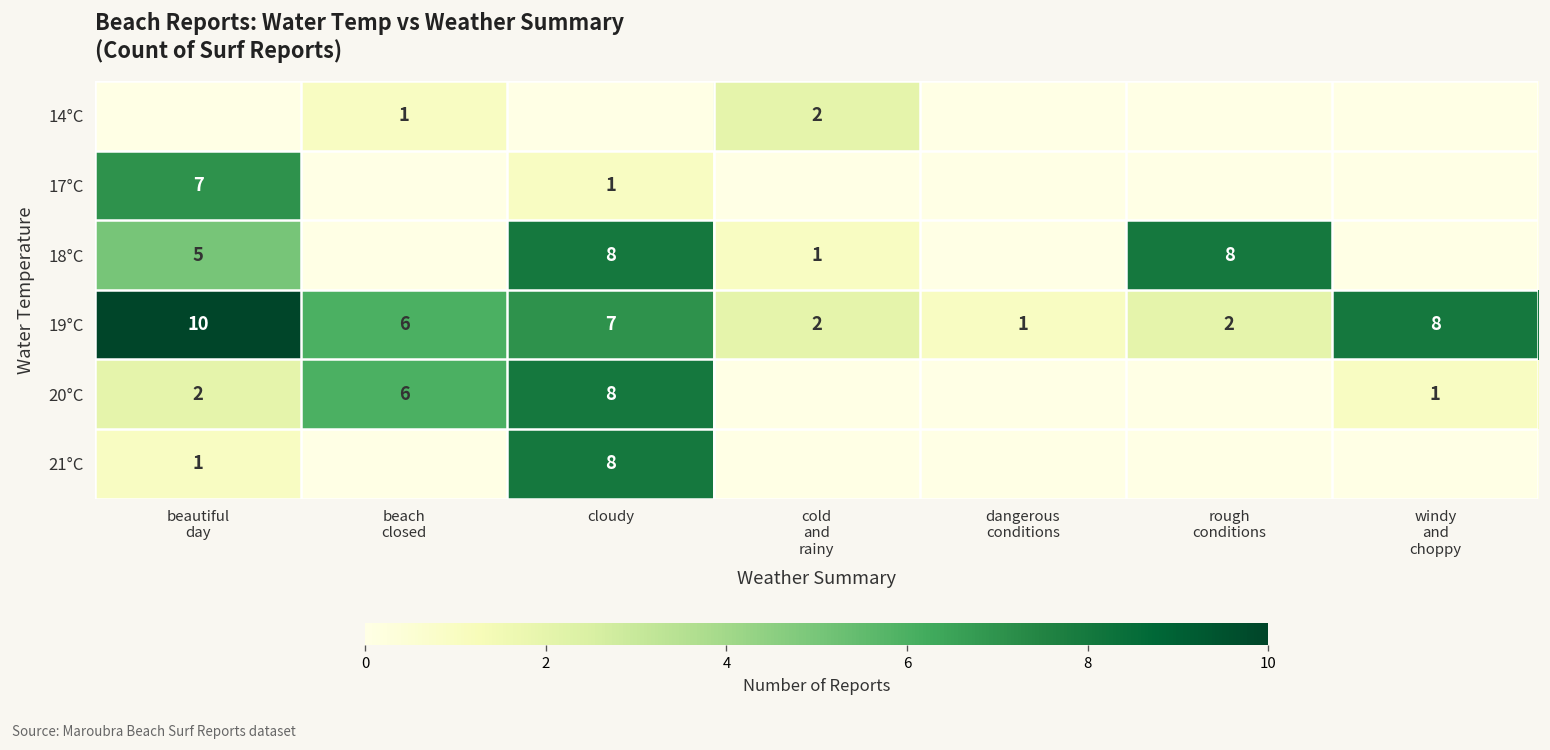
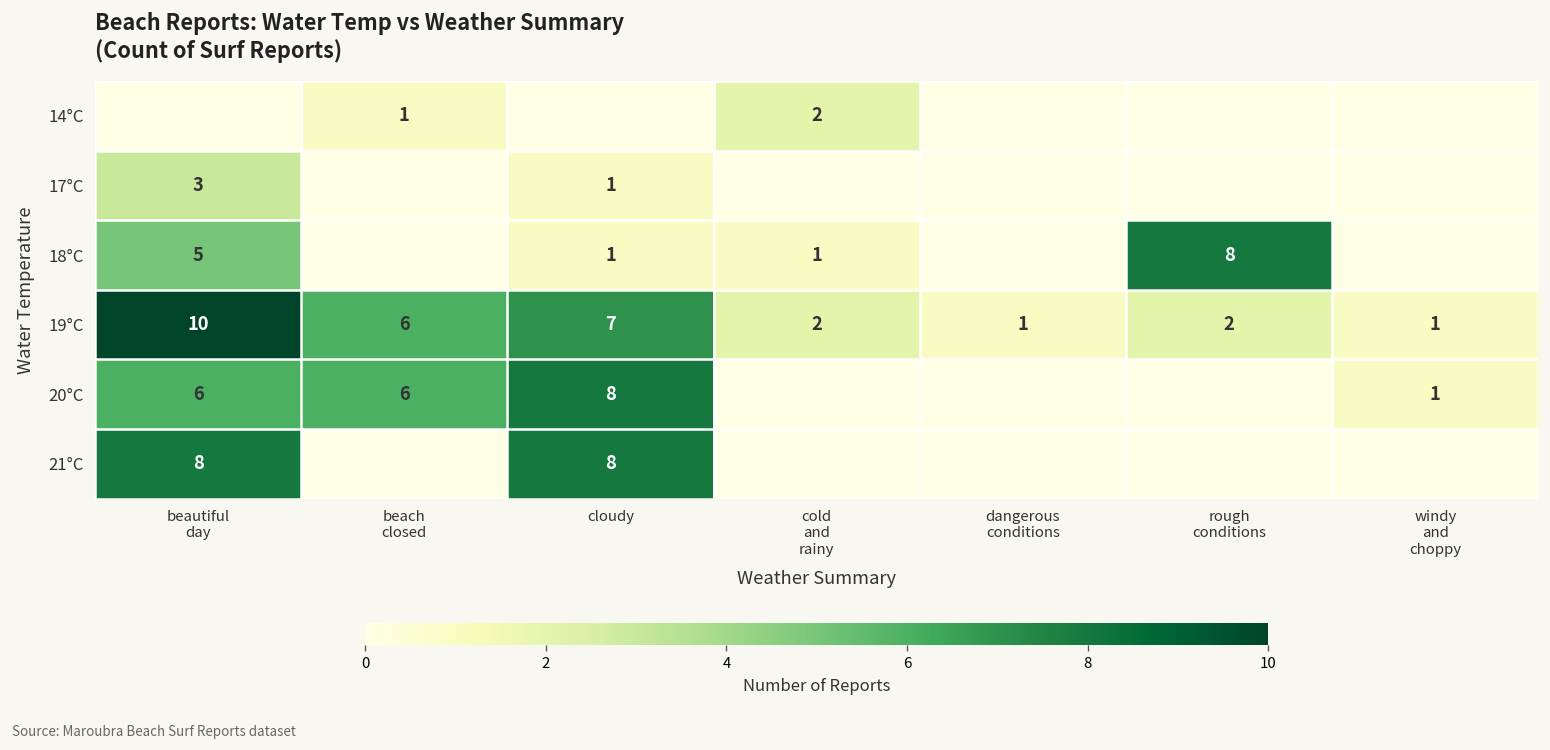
17°C, beautiful day: 7 -> 3
18°C, cloudy: 8 -> 1
19°C, windy and choppy: 8 -> 1
20°C, beautiful day: 2 -> 6
21°C, beautiful day: 1 -> 8
